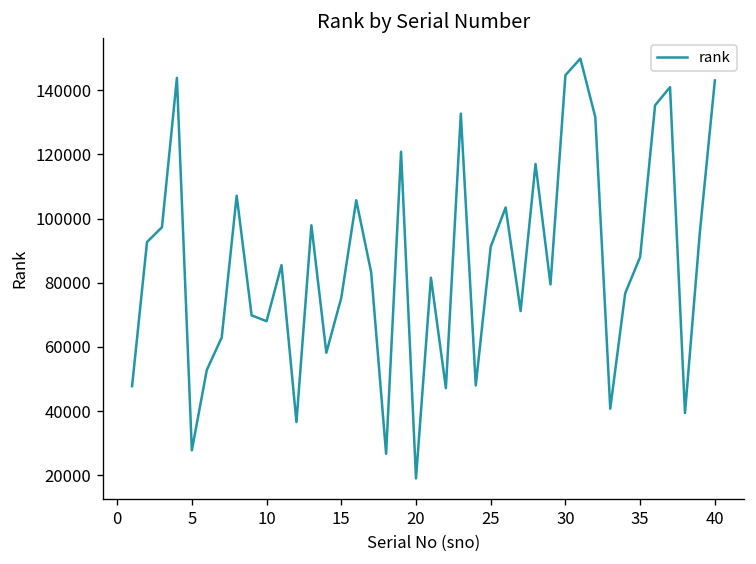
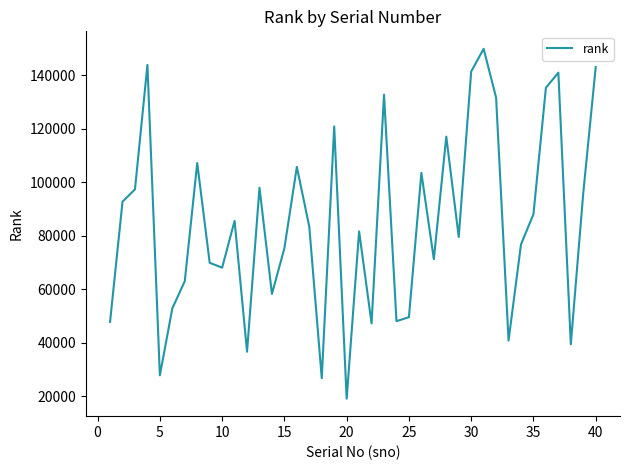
25: 91000 -> 50000
30: 145000 -> 141000
